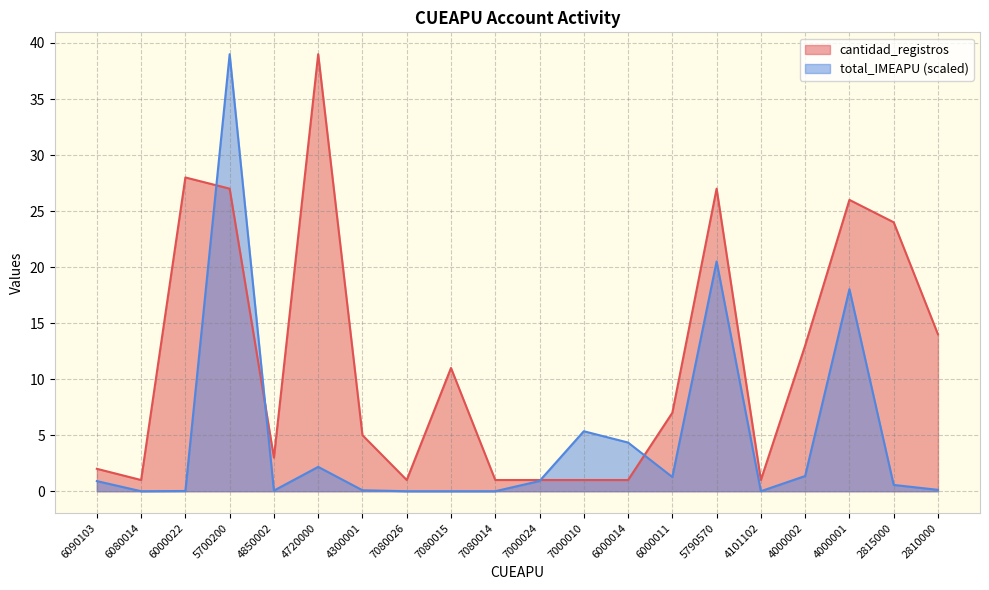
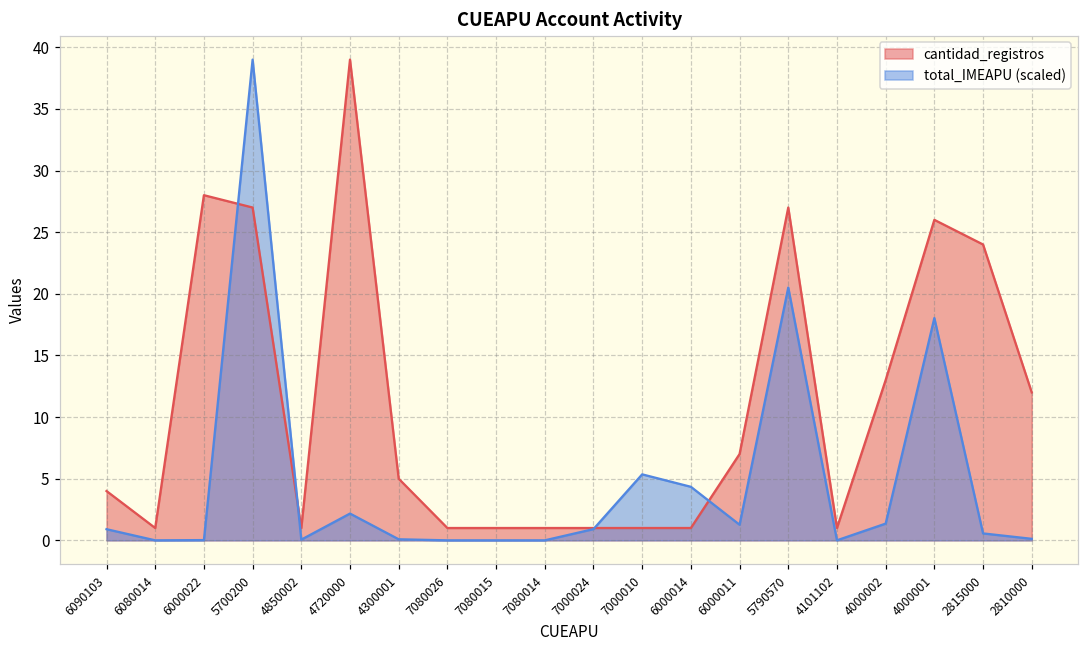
cantidad_registros, 6090103: 2 -> 4
cantidad_registros, 4850002: 3 -> 1
cantidad_registros, 7080015: 11 -> 1
cantidad_registros, 2810000: 14 -> 12
